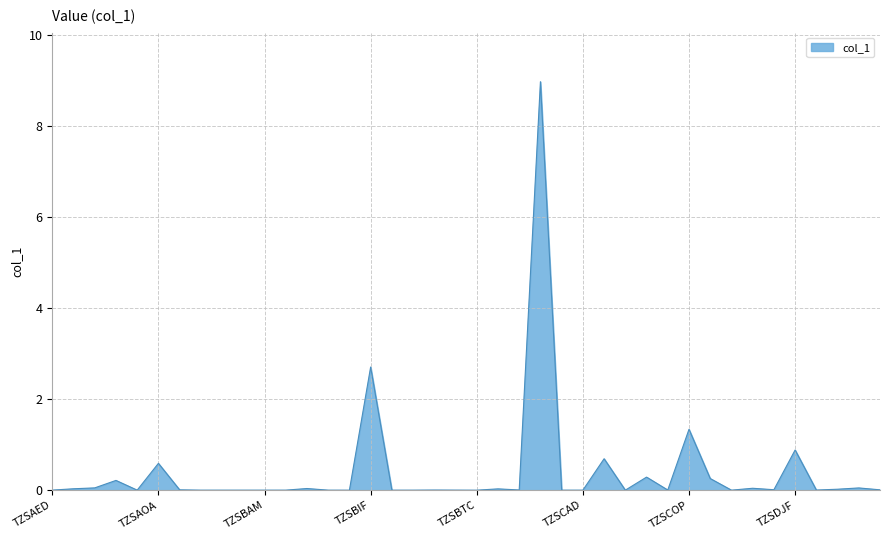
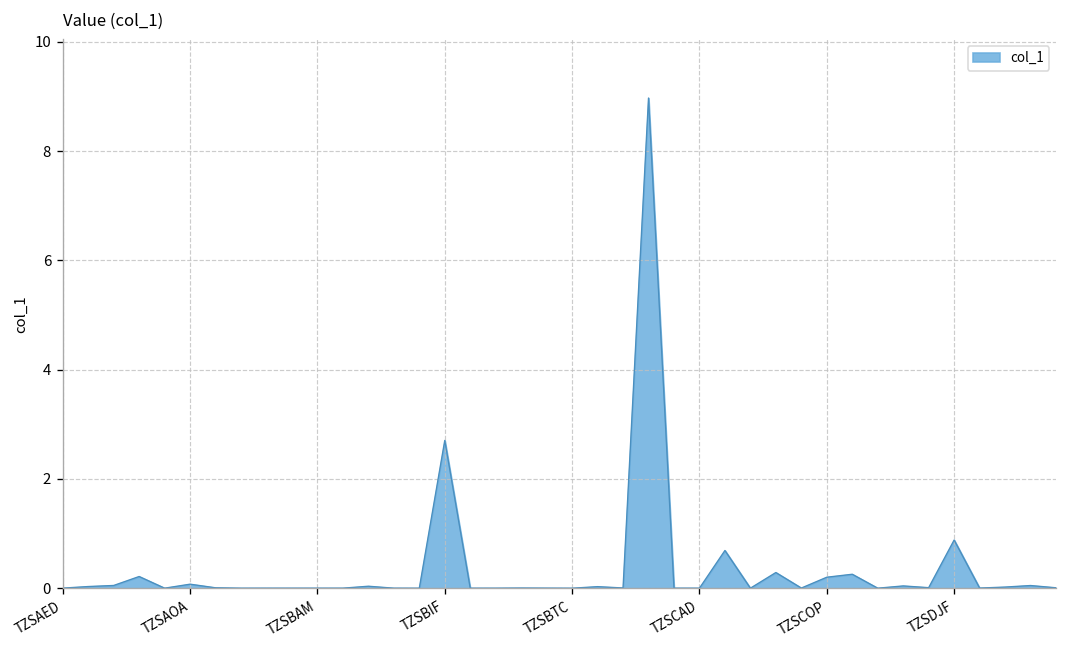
TZSAOA: 0.6 -> 0.1
TZSCOP: 1.3 -> 0.2
